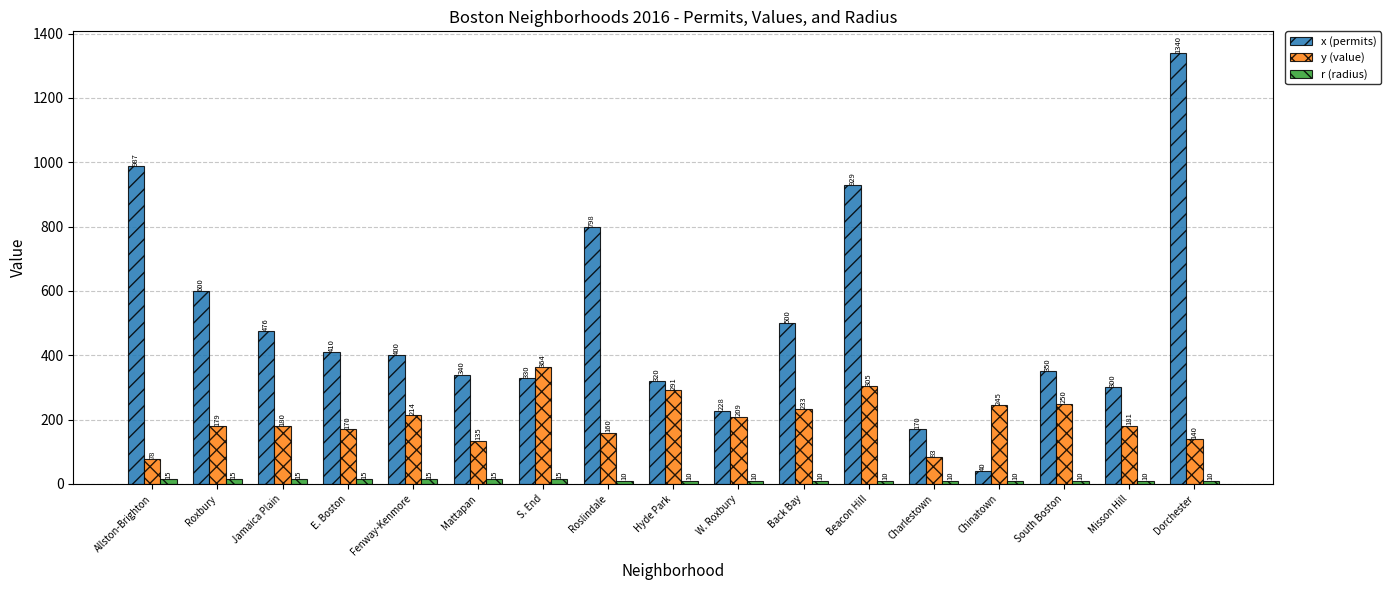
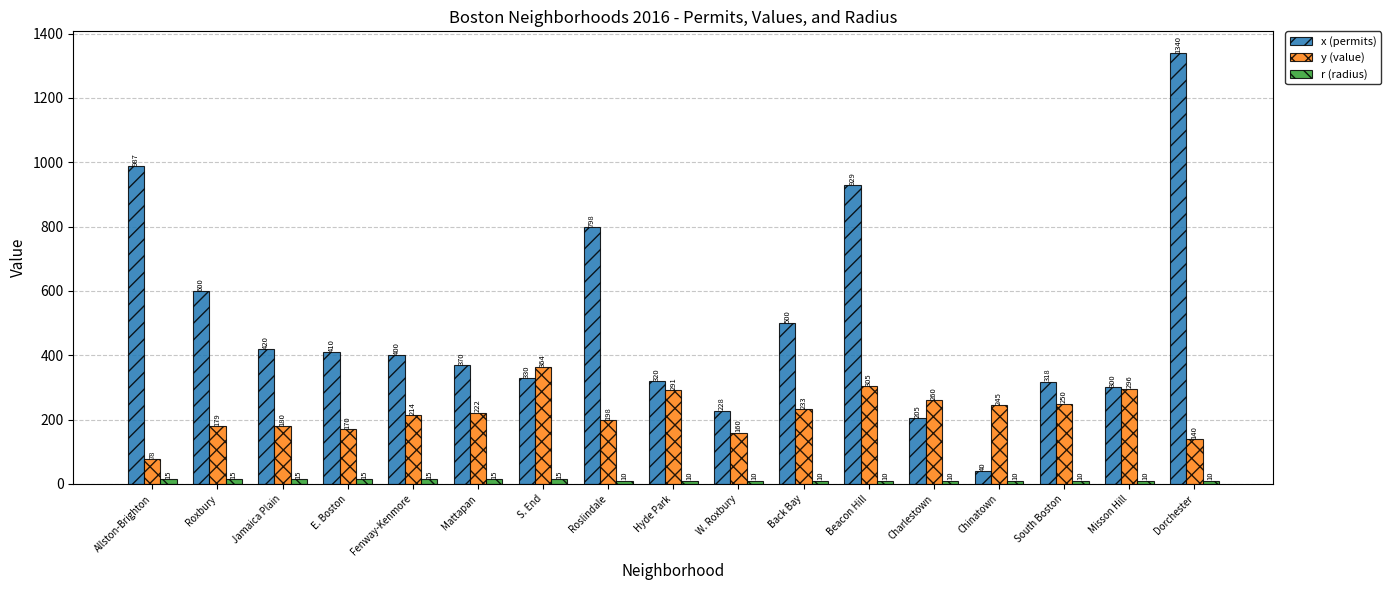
x (permits), Jamaica Plain: 476 -> 420
x (permits), Mattapan: 340 -> 370
y (value), Mattapan: 135 -> 222
y (value), Roslindale: 160 -> 198
y (value), W. Roxbury: 209 -> 160
x (permits), Charlestown: 170 -> 205
y (value), Charlestown: 83 -> 260
x (permits), South Boston: 350 -> 318
y (value), Misson Hill: 181 -> 296
